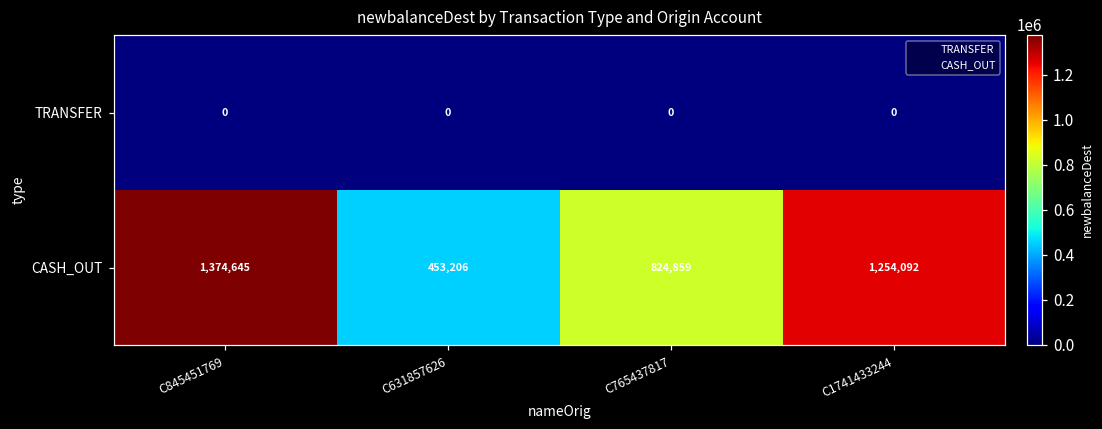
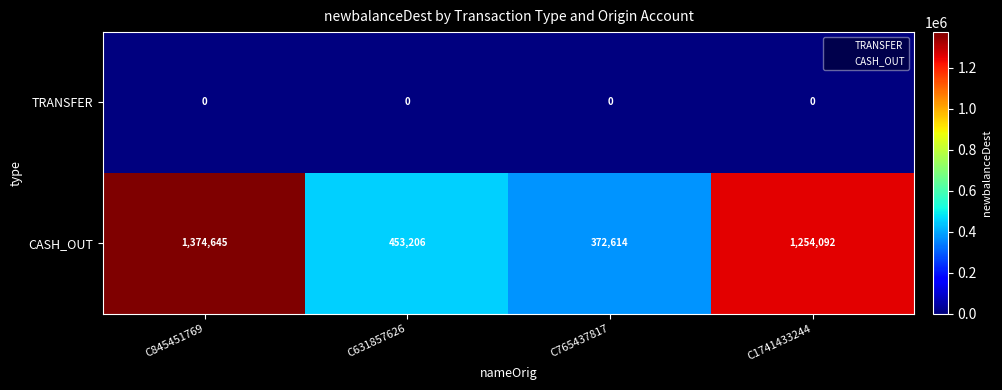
CASH_OUT, C765437817: 824,859 -> 372,614
